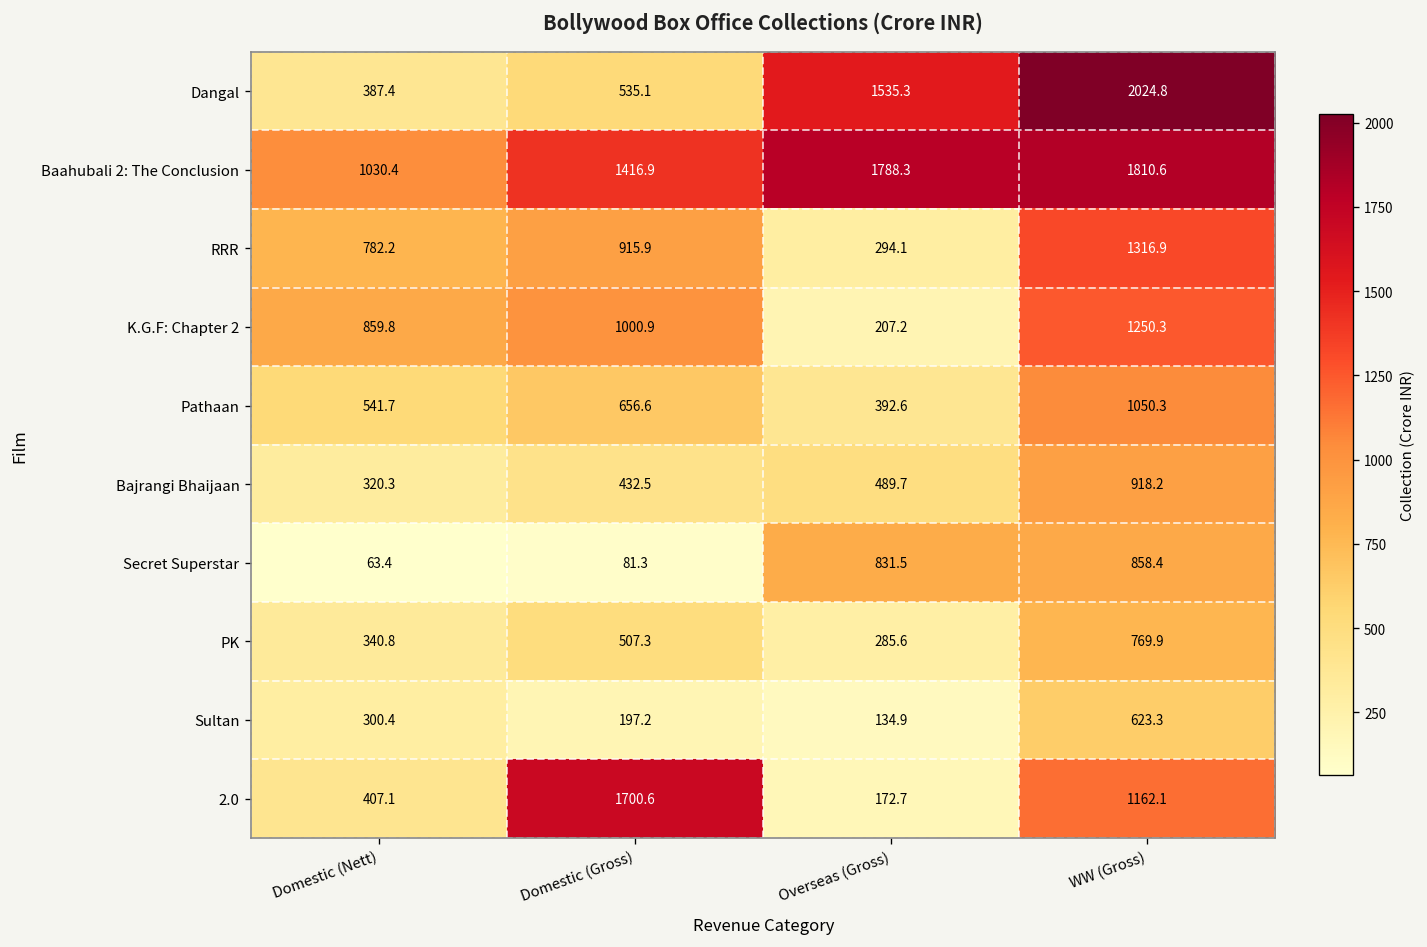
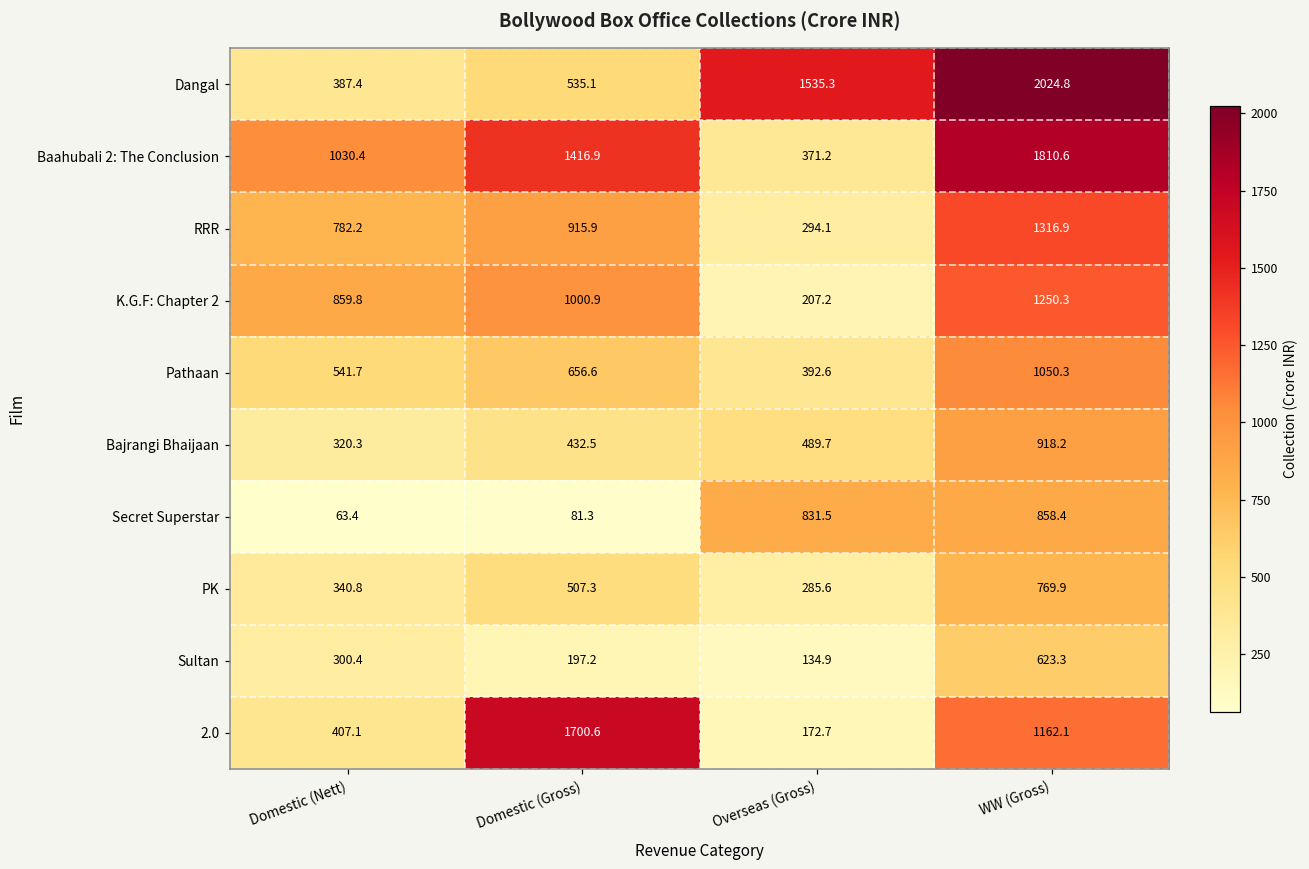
Baahubali 2: The Conclusion, Overseas (Gross): 1788.3 -> 371.2
